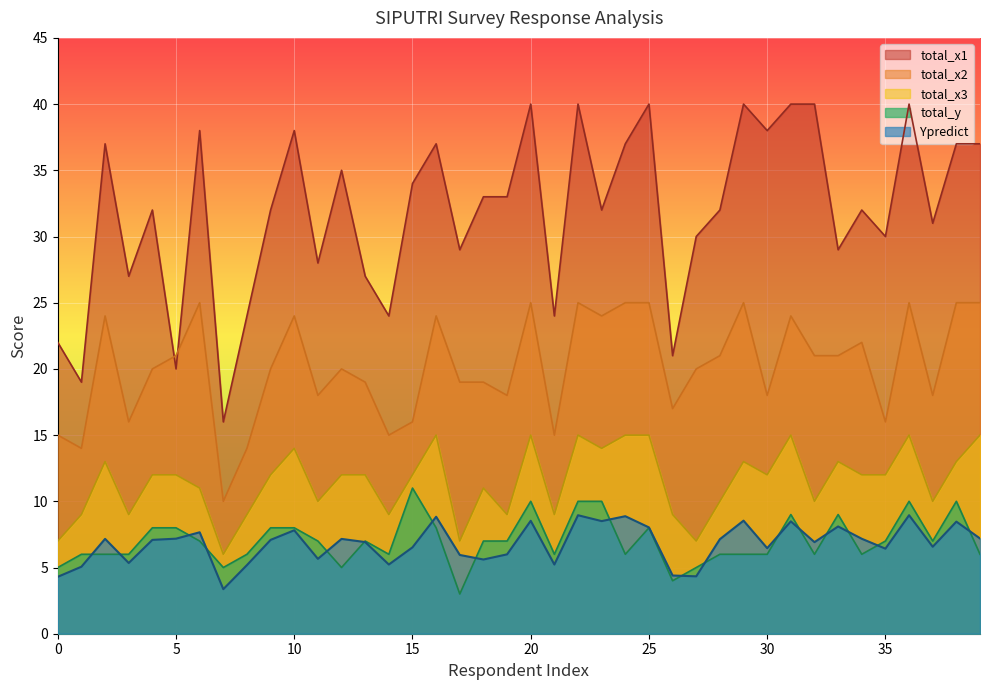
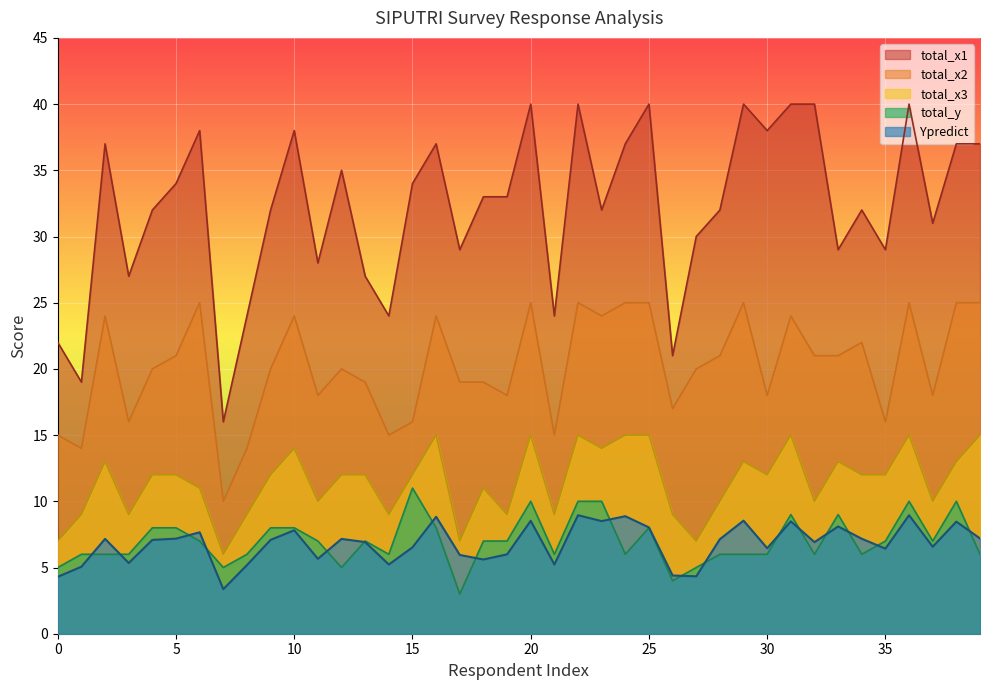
total_x1, 5: 20 -> 34
total_x1, 35: 30 -> 29
